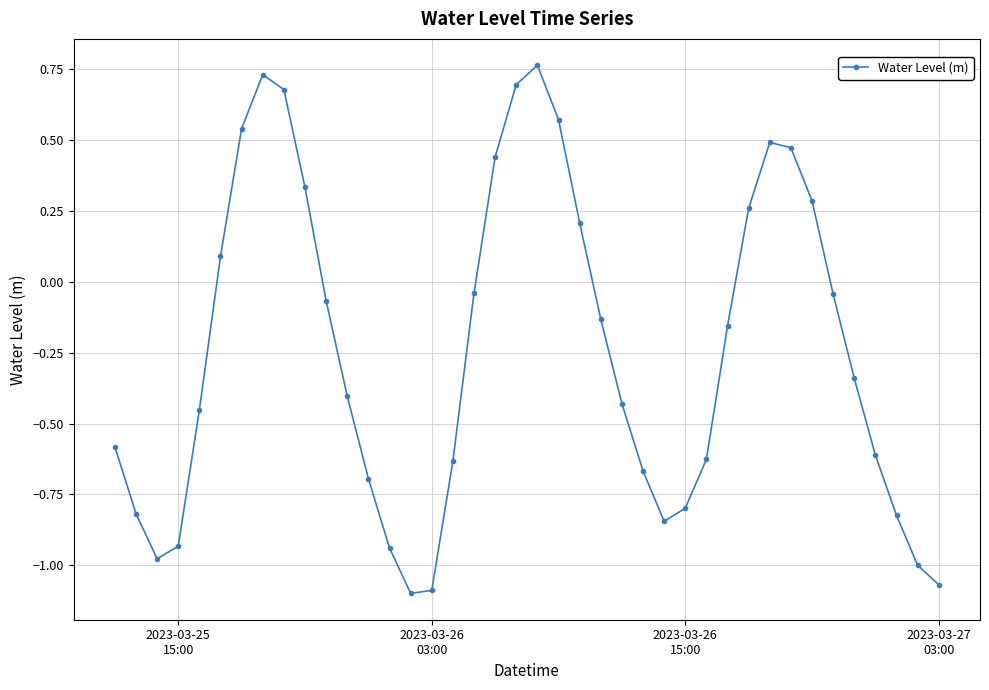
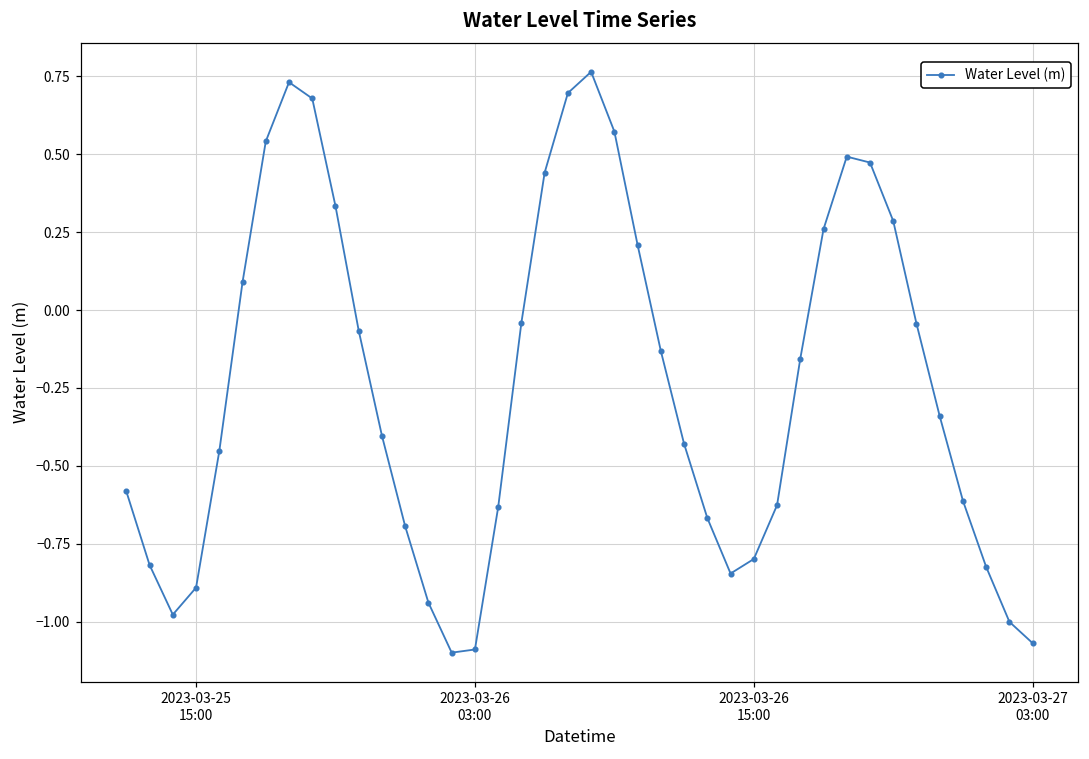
2023-03-25 15:00: -0.93 -> -0.89
